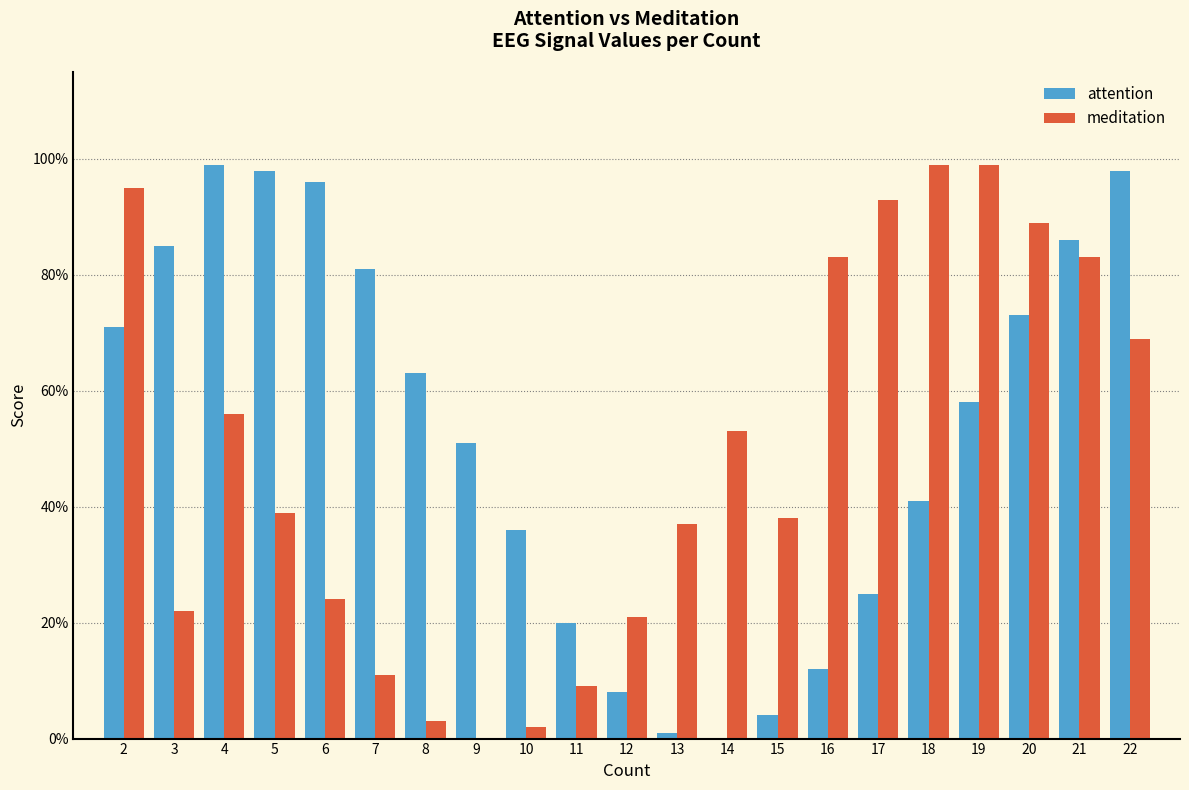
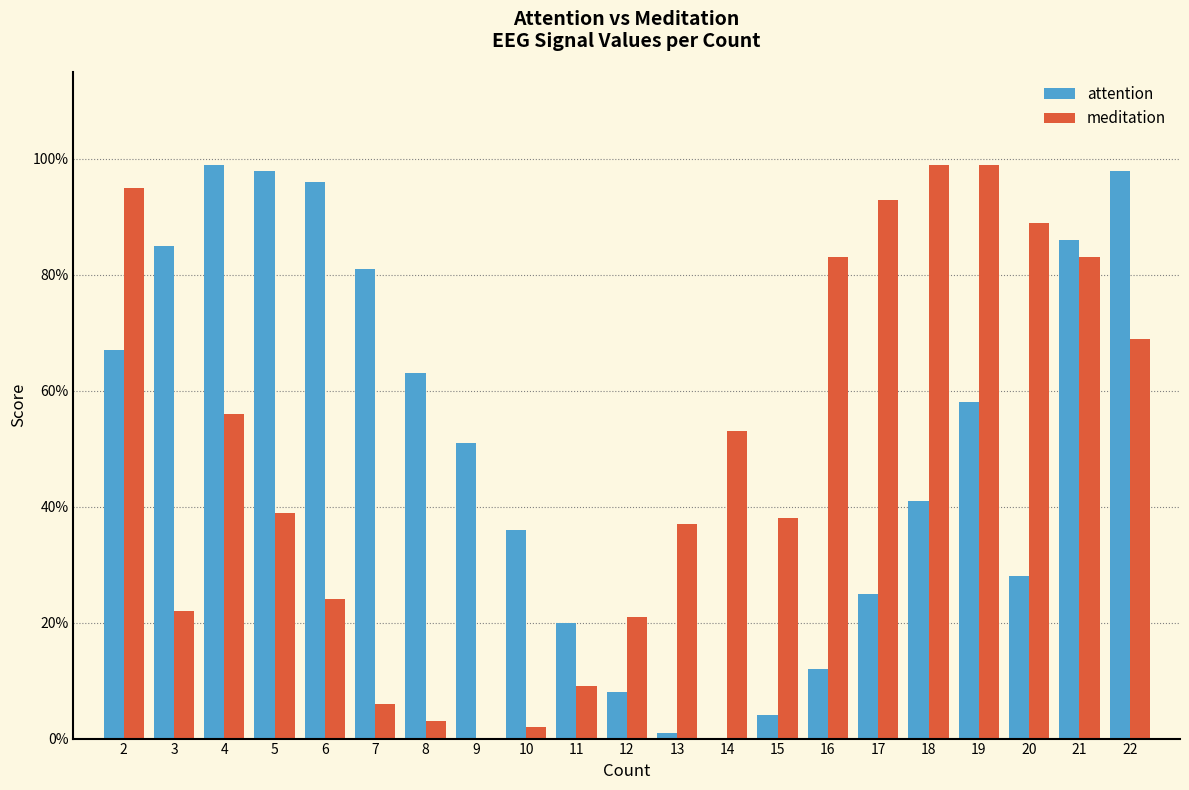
attention, 2: 71% -> 67%
meditation, 7: 11% -> 6%
attention, 20: 73% -> 28%
